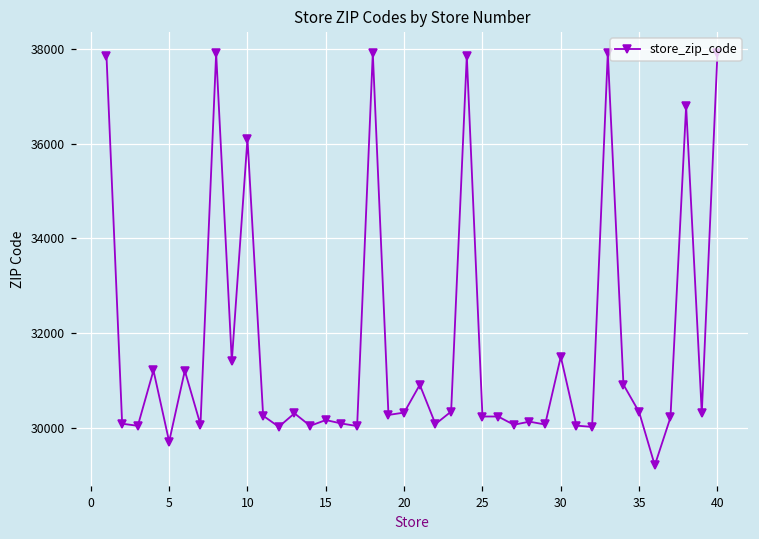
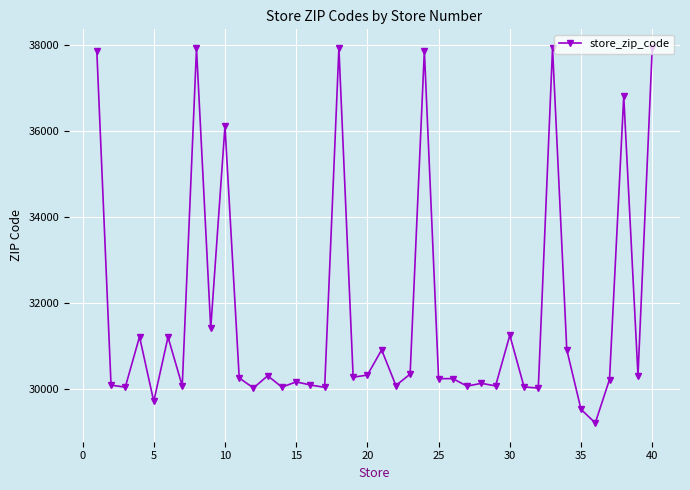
30: 31500 -> 31200
35: 30300 -> 29500
